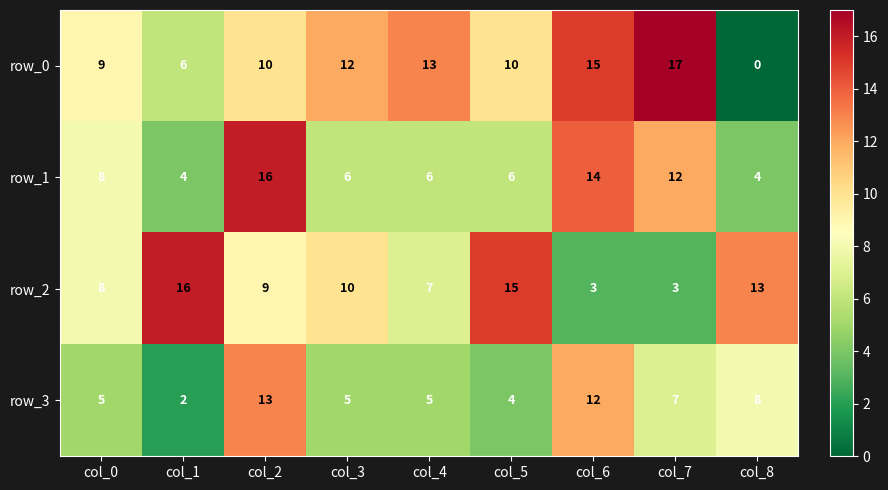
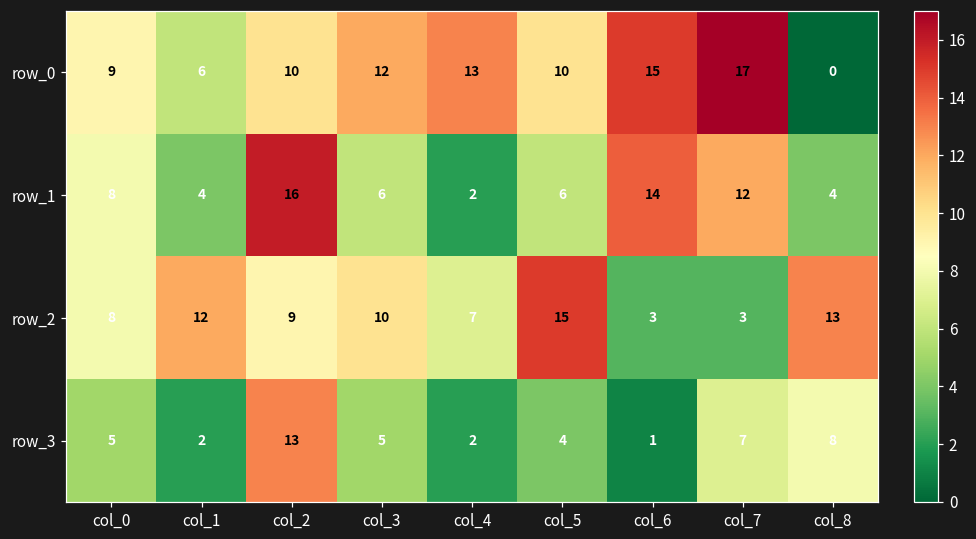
row_1, col_4: 6 -> 2
row_2, col_1: 16 -> 12
row_3, col_4: 5 -> 2
row_3, col_6: 12 -> 1
